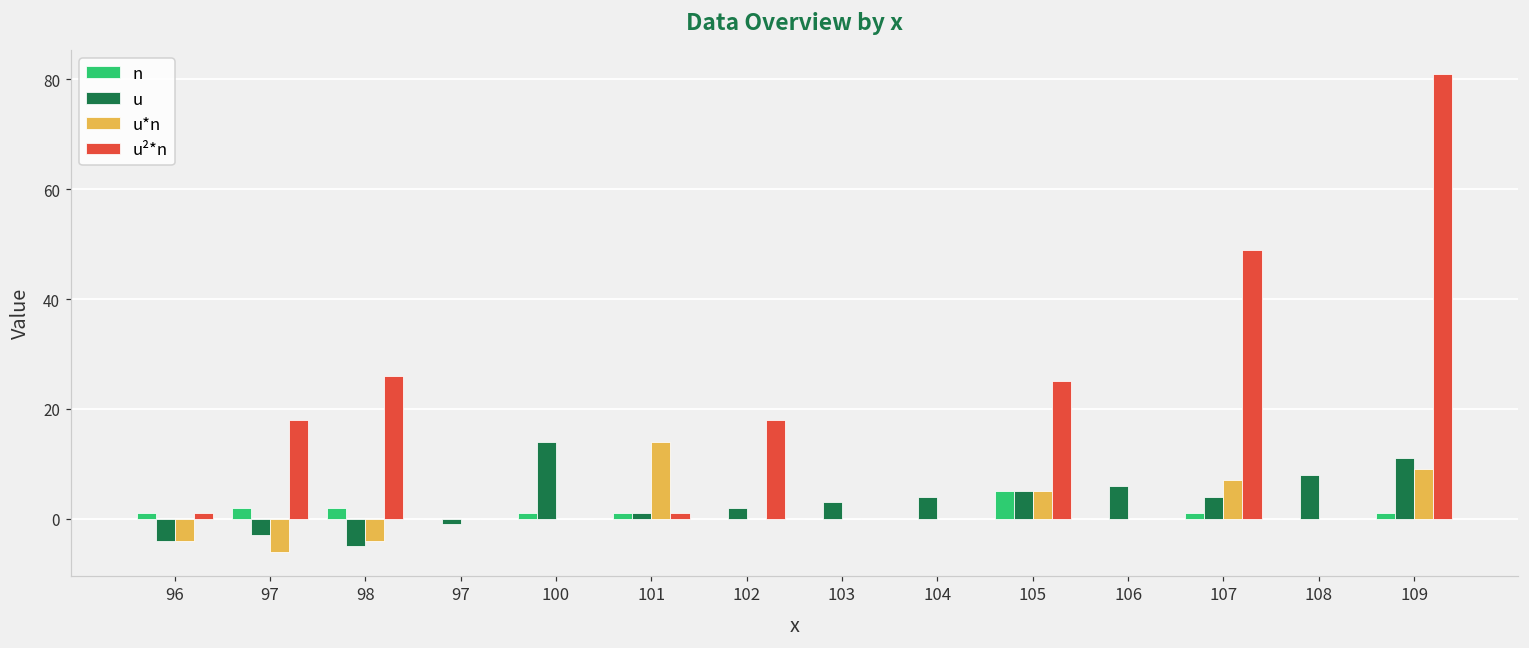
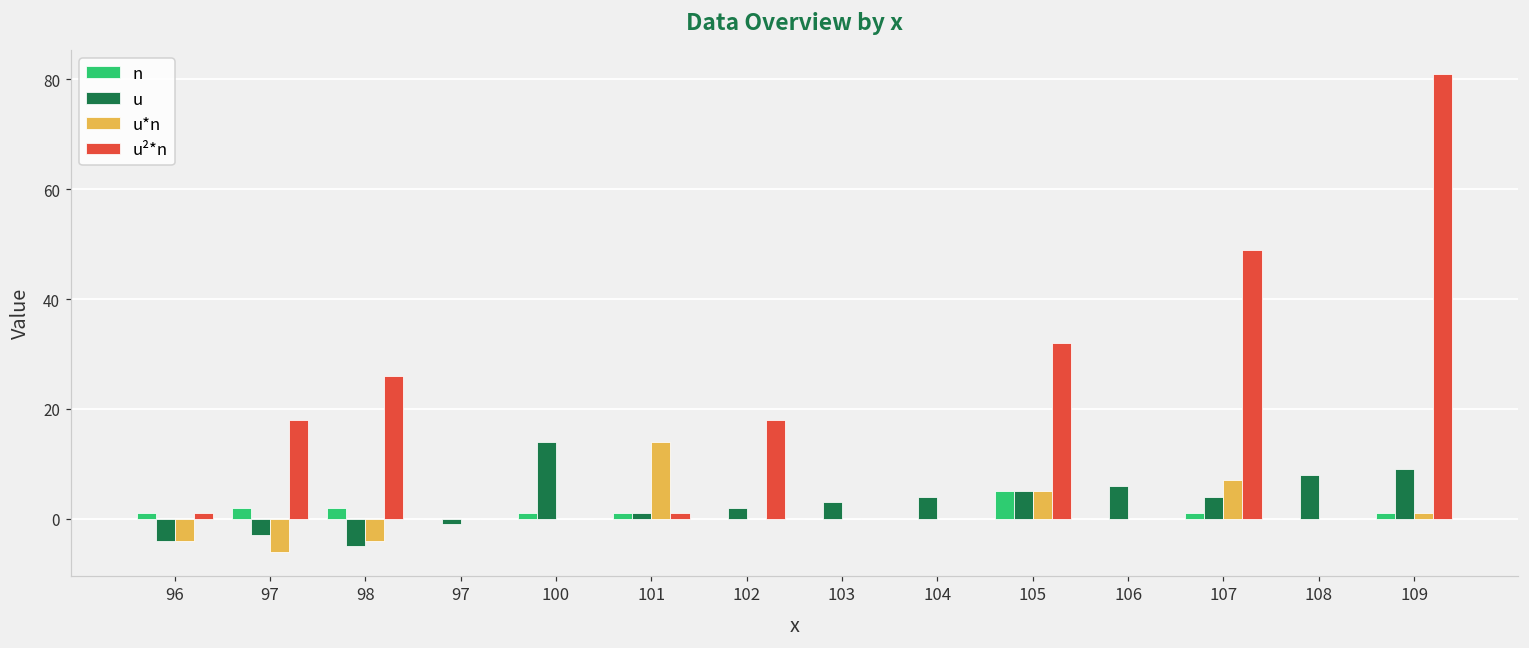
u²*n, 105: 25 -> 32
u, 109: 11 -> 9
u*n, 109: 9 -> 1
